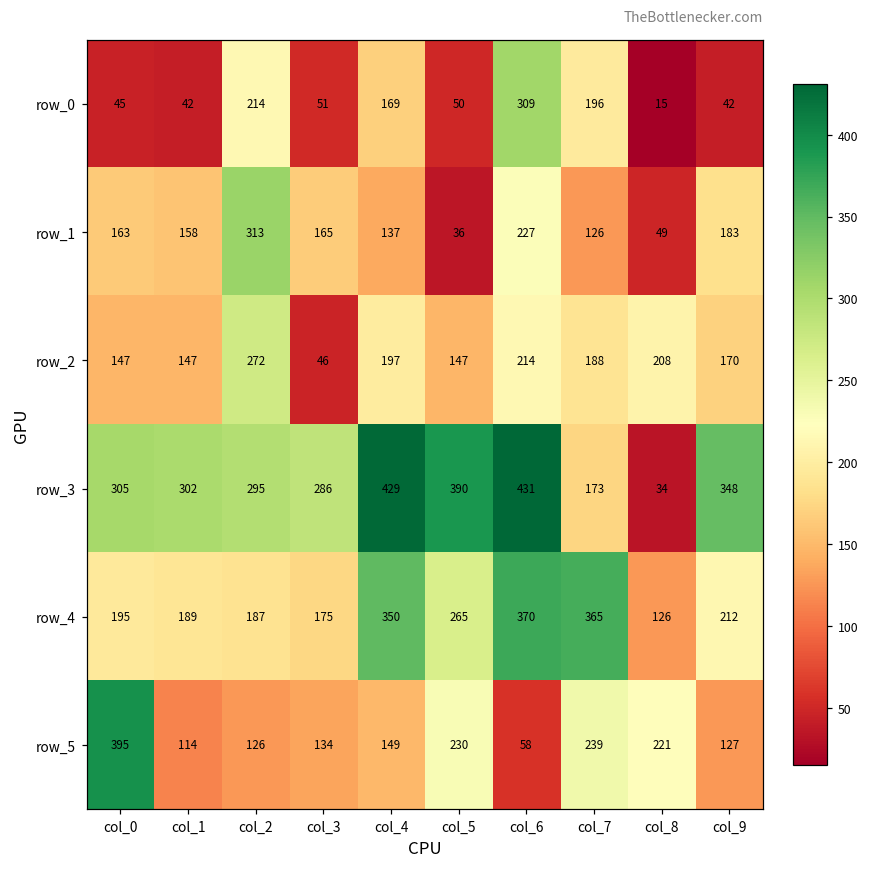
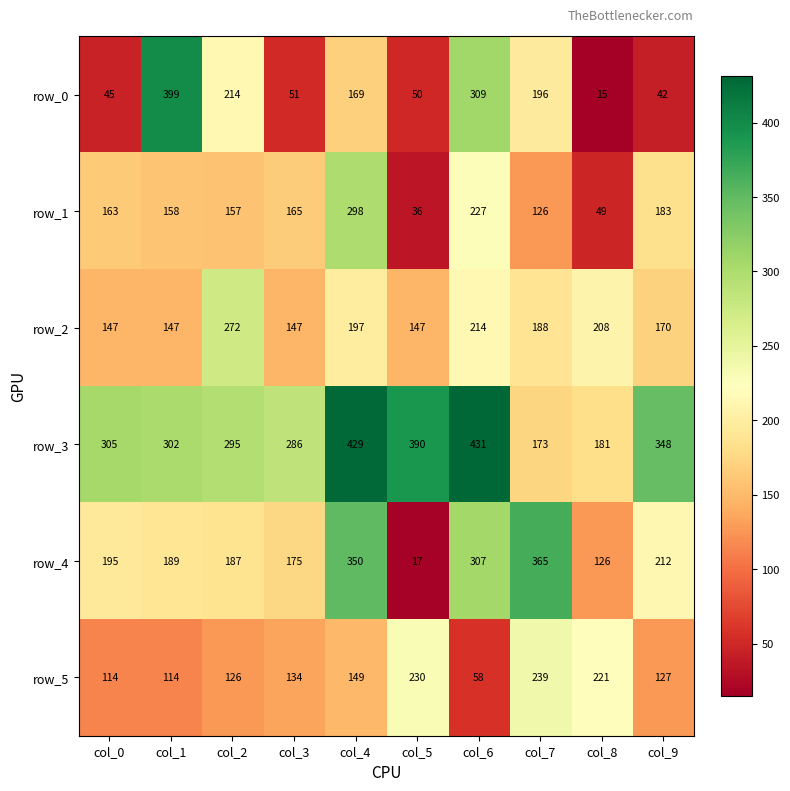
row_0, col_1: 42 -> 399
row_1, col_2: 313 -> 157
row_1, col_4: 137 -> 298
row_2, col_3: 46 -> 147
row_3, col_8: 34 -> 181
row_4, col_5: 265 -> 17
row_4, col_6: 370 -> 307
row_5, col_0: 395 -> 114
